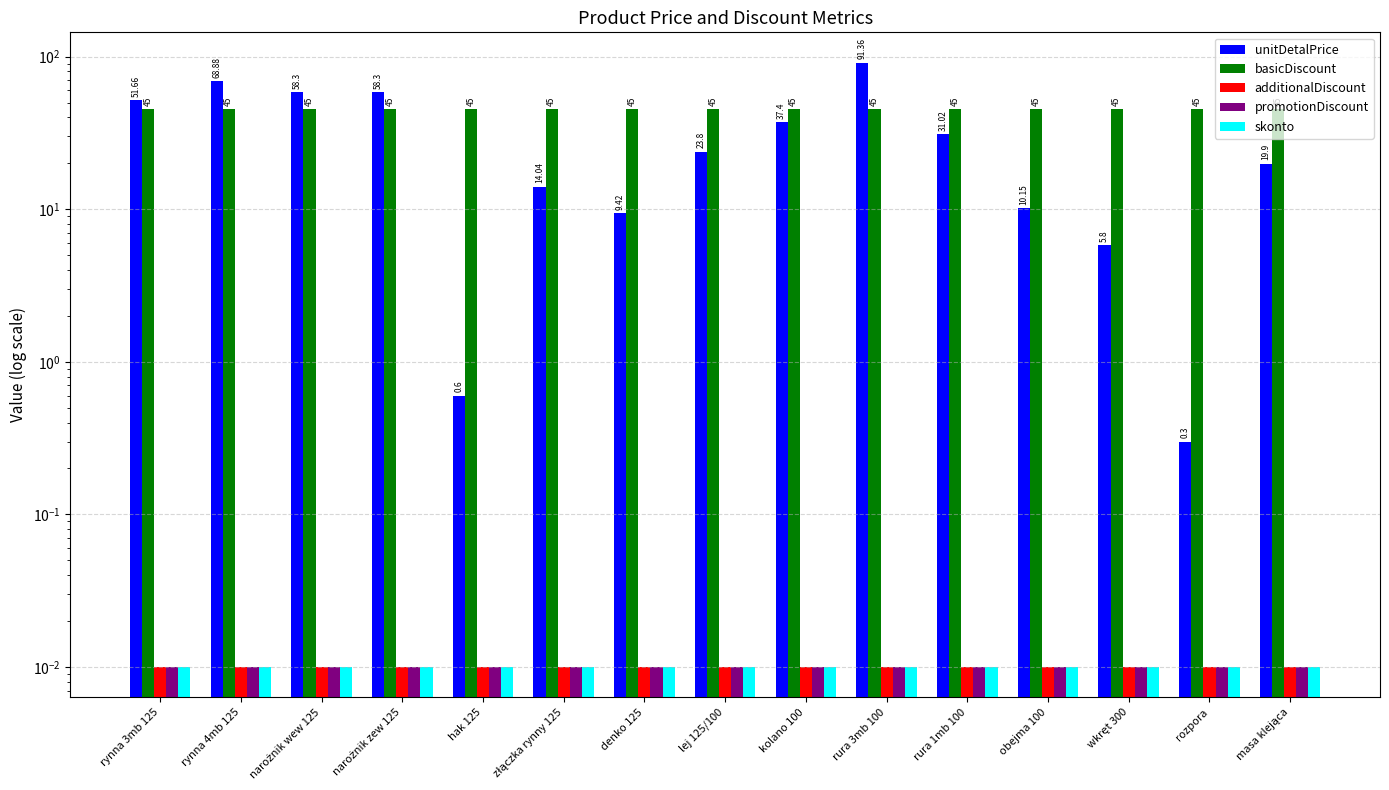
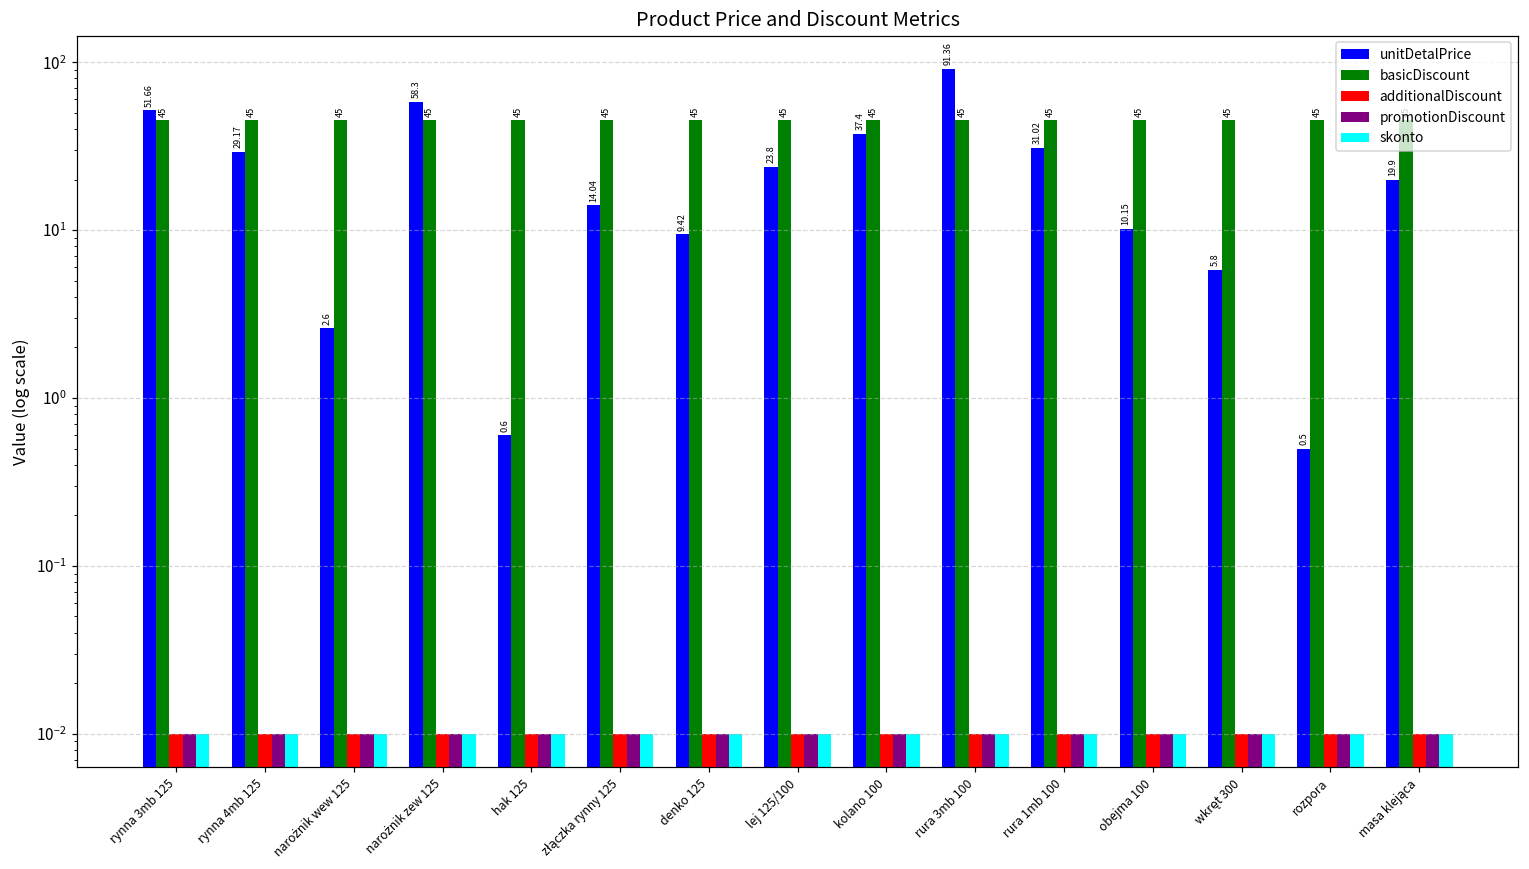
unitDetalPrice, rynna 4mb 125: 68.88 -> 29.17
unitDetalPrice, narożnik wew 125: 58.3 -> 2.6
unitDetalPrice, rozpora: 0.3 -> 0.5
